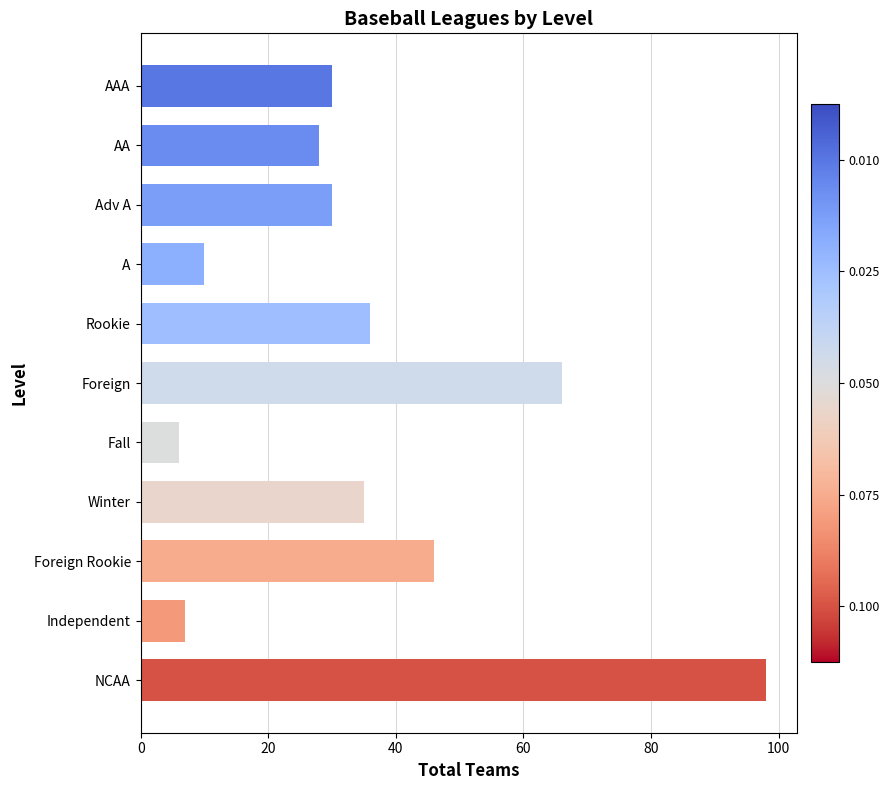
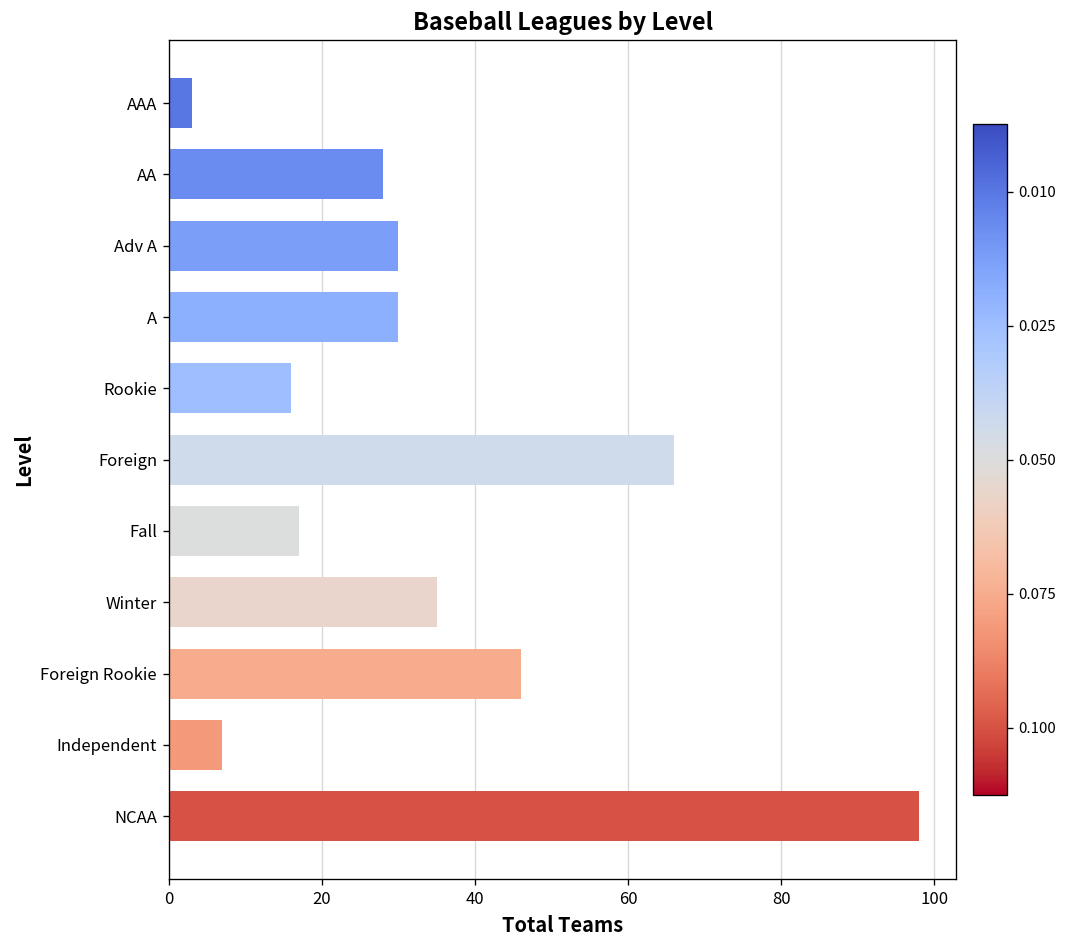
AAA: 30 -> 3
A: 10 -> 30
Rookie: 36 -> 16
Fall: 6 -> 17
